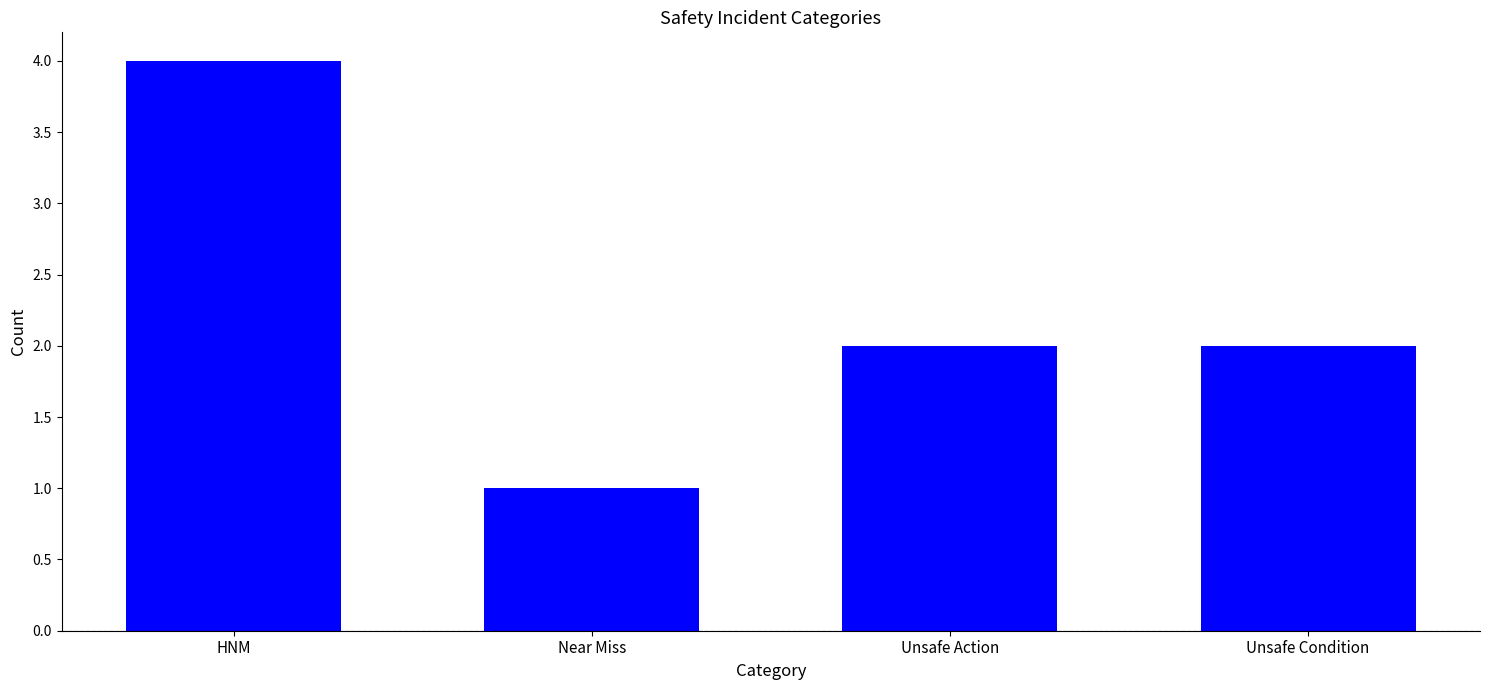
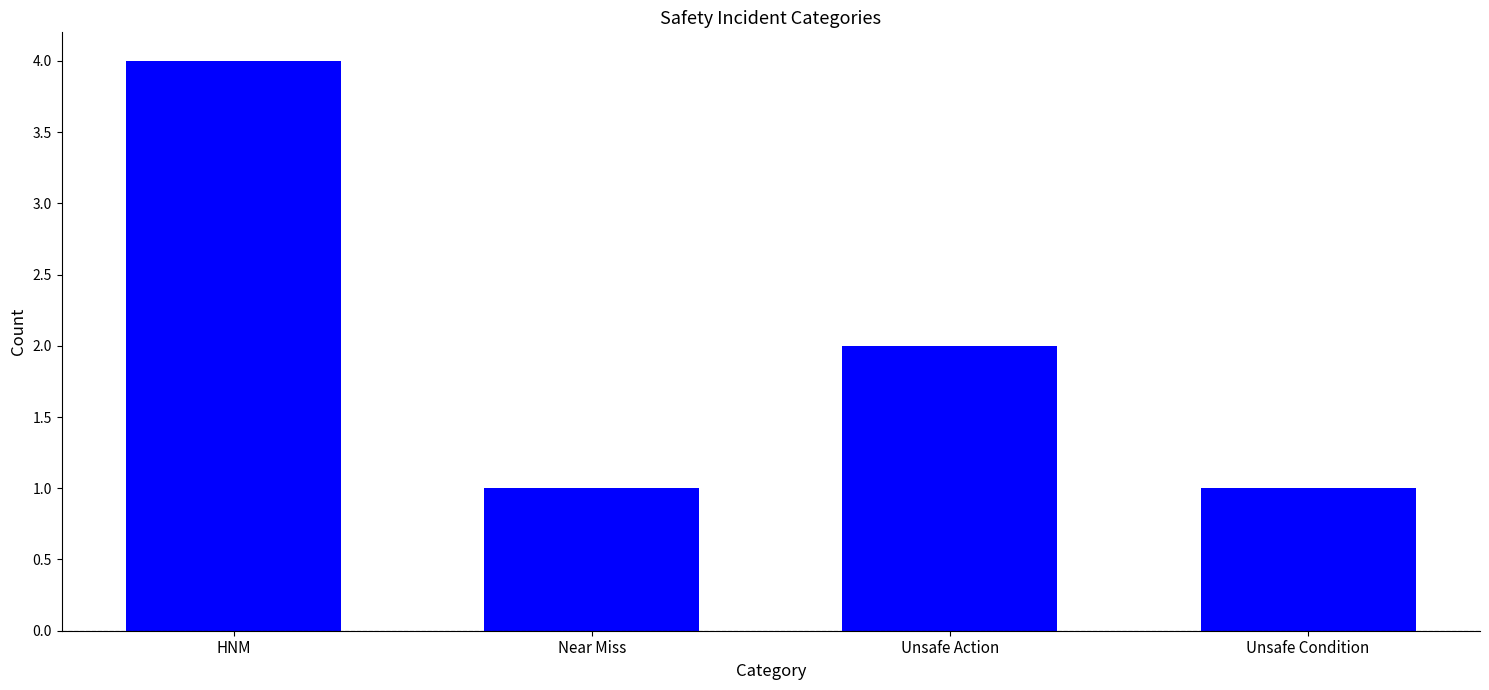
Unsafe Condition: 2 -> 1
